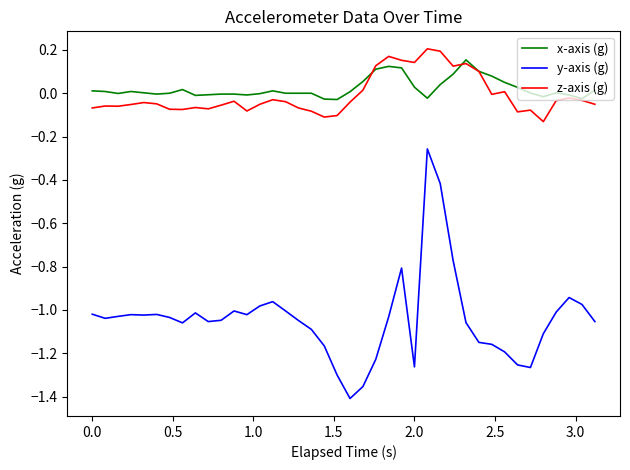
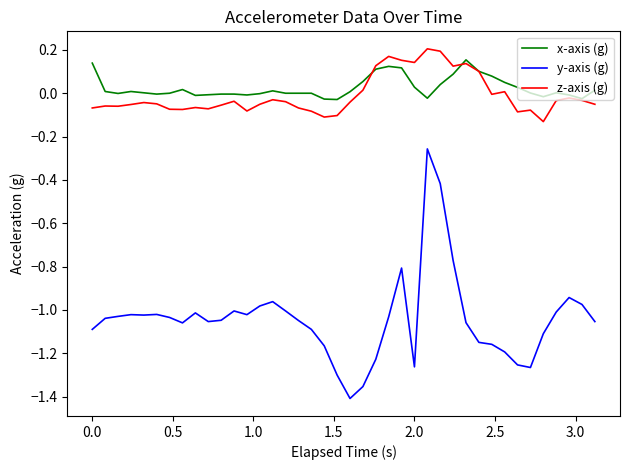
x-axis (g), 0.0: 0.01 -> 0.14
y-axis (g), 0.0: -1.02 -> -1.09
